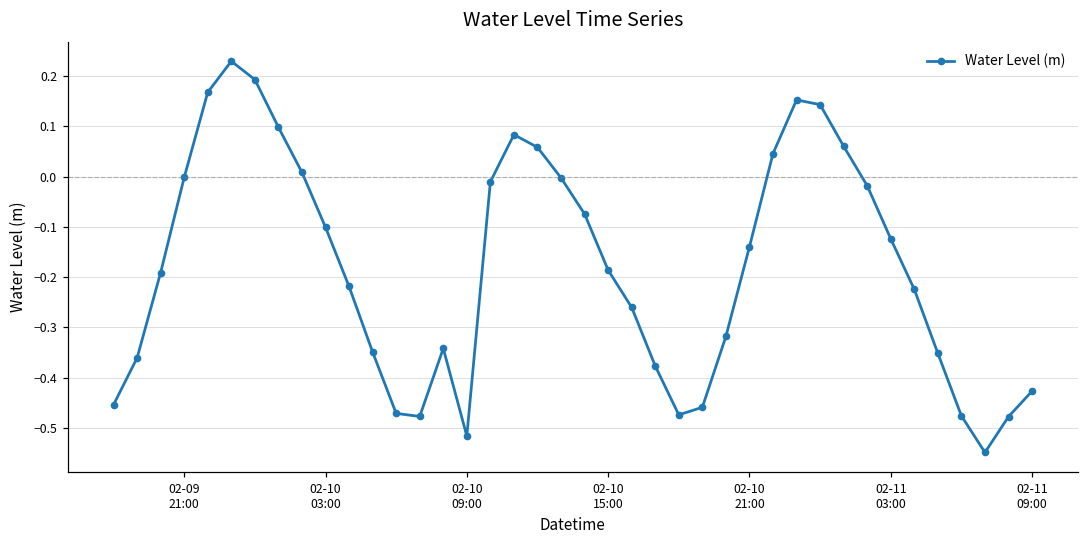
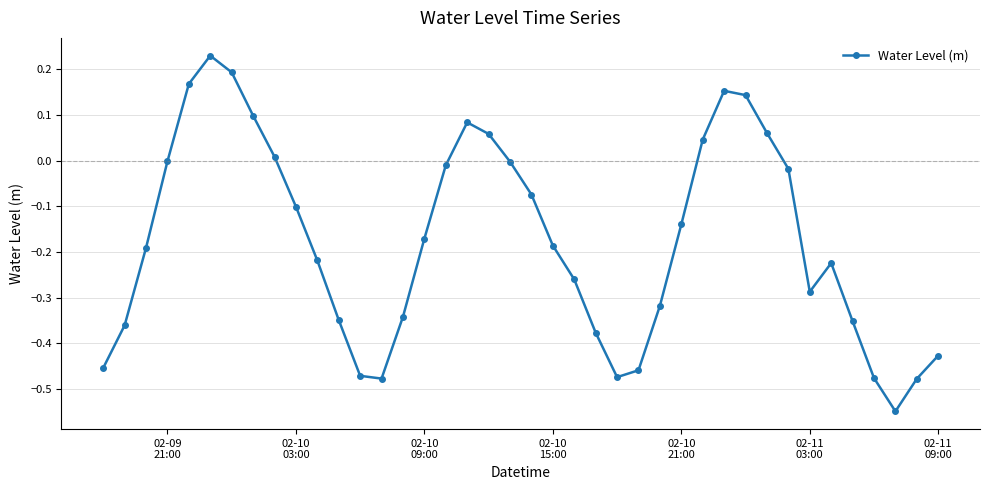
02-10 09:00: -0.52 -> -0.17
02-11 03:00: -0.12 -> -0.29
